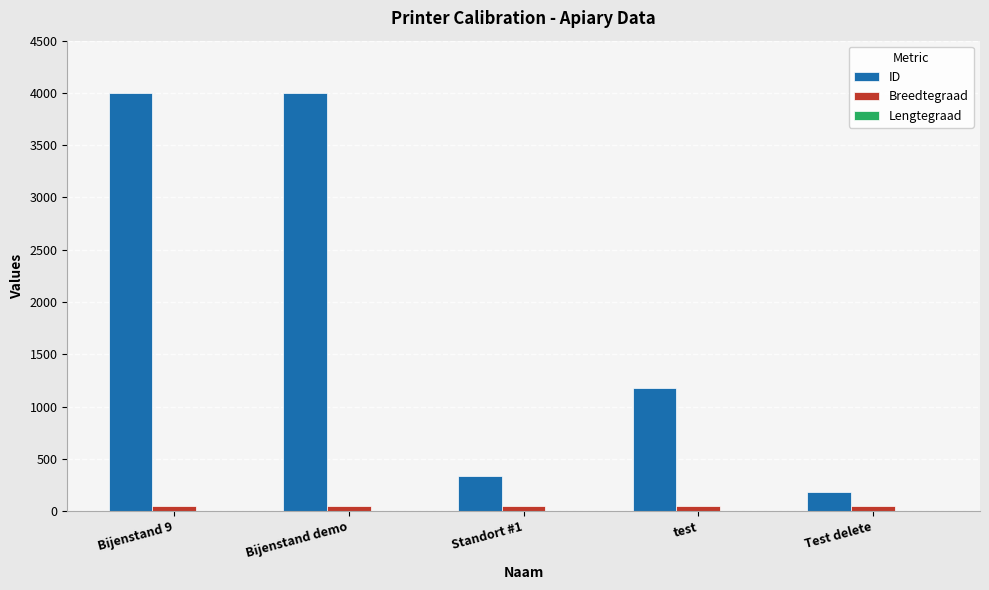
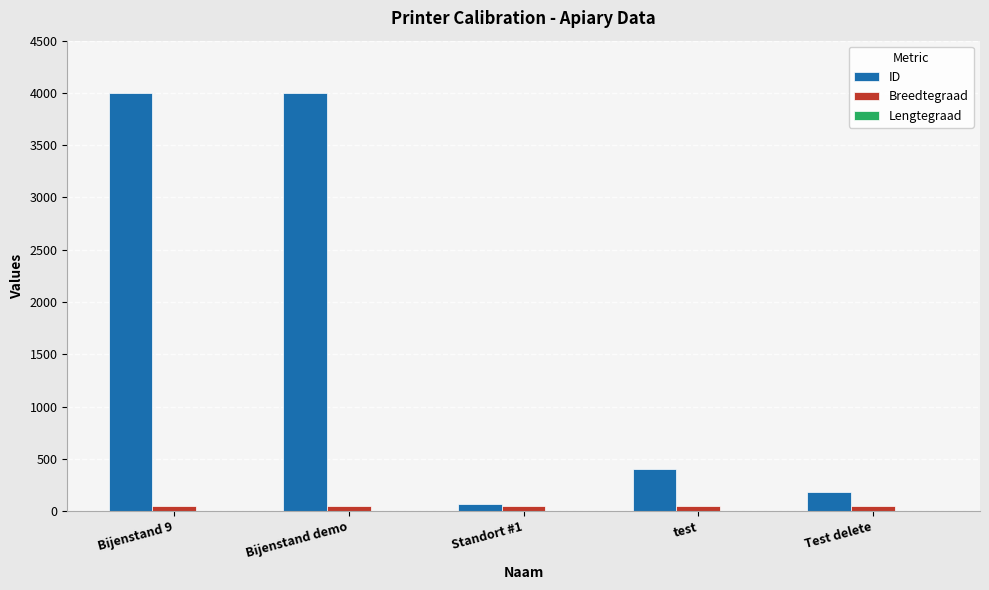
ID, Standort #1: 330 -> 60
ID, test: 1170 -> 400
